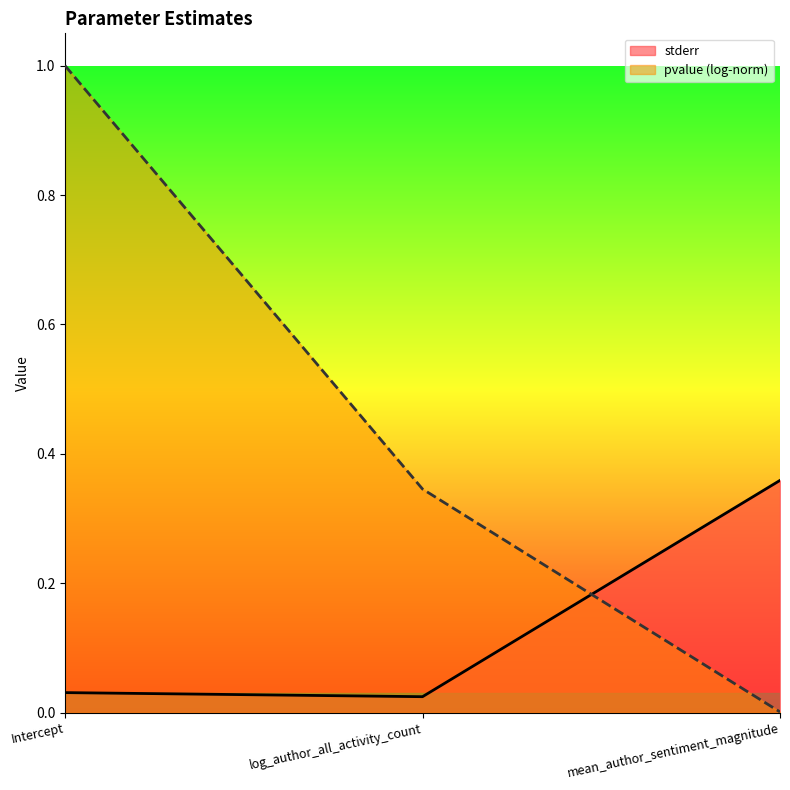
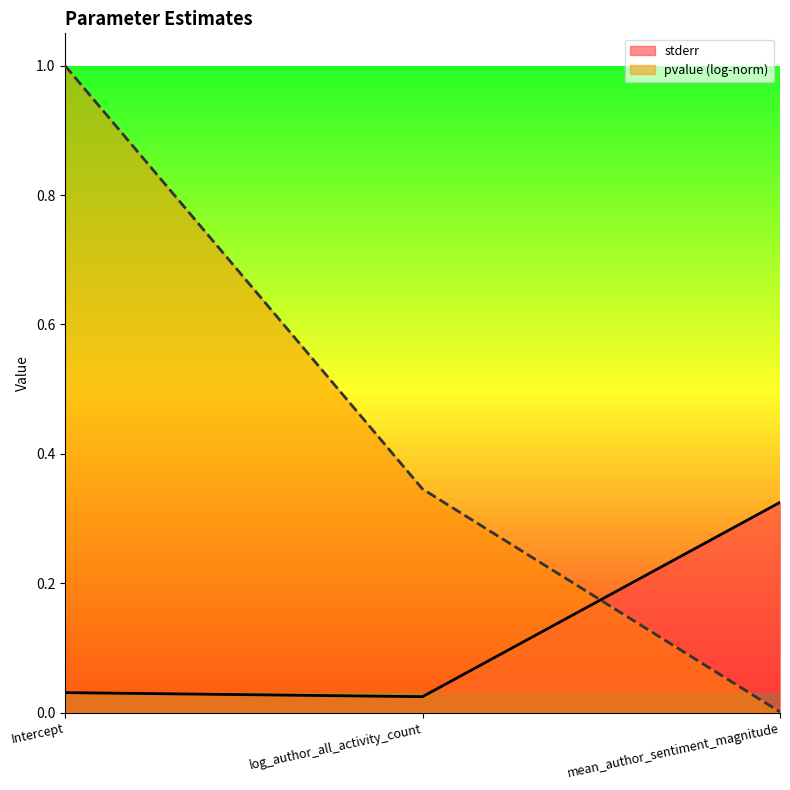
stderr, mean_author_sentiment_magnitude: 0.36 -> 0.33
